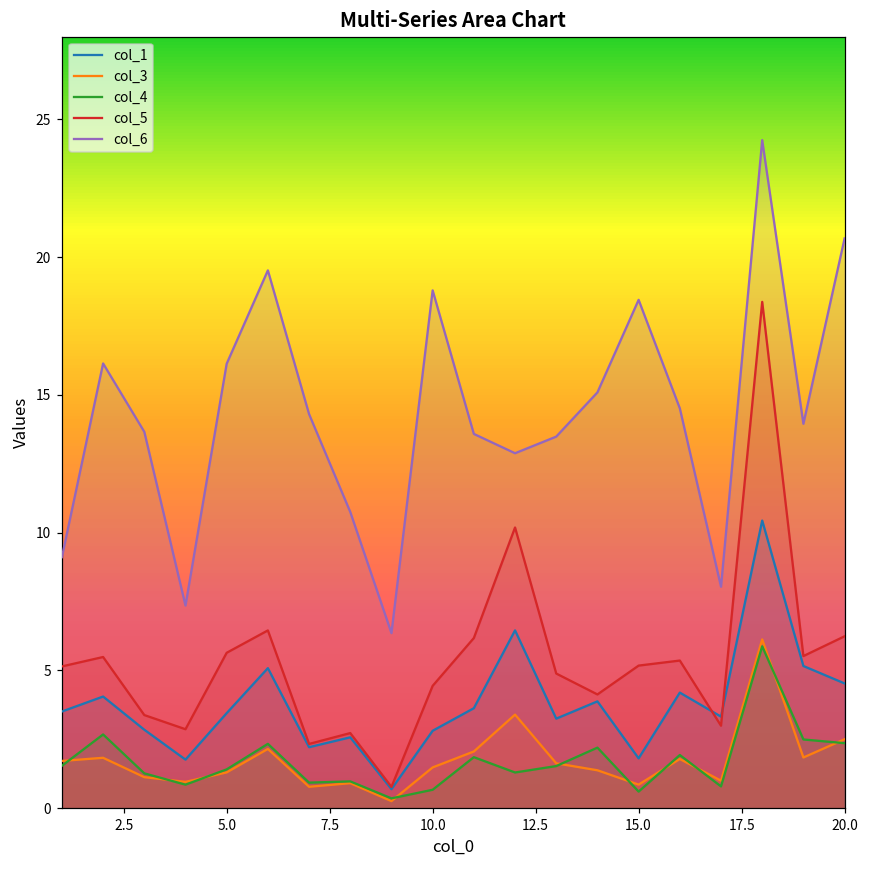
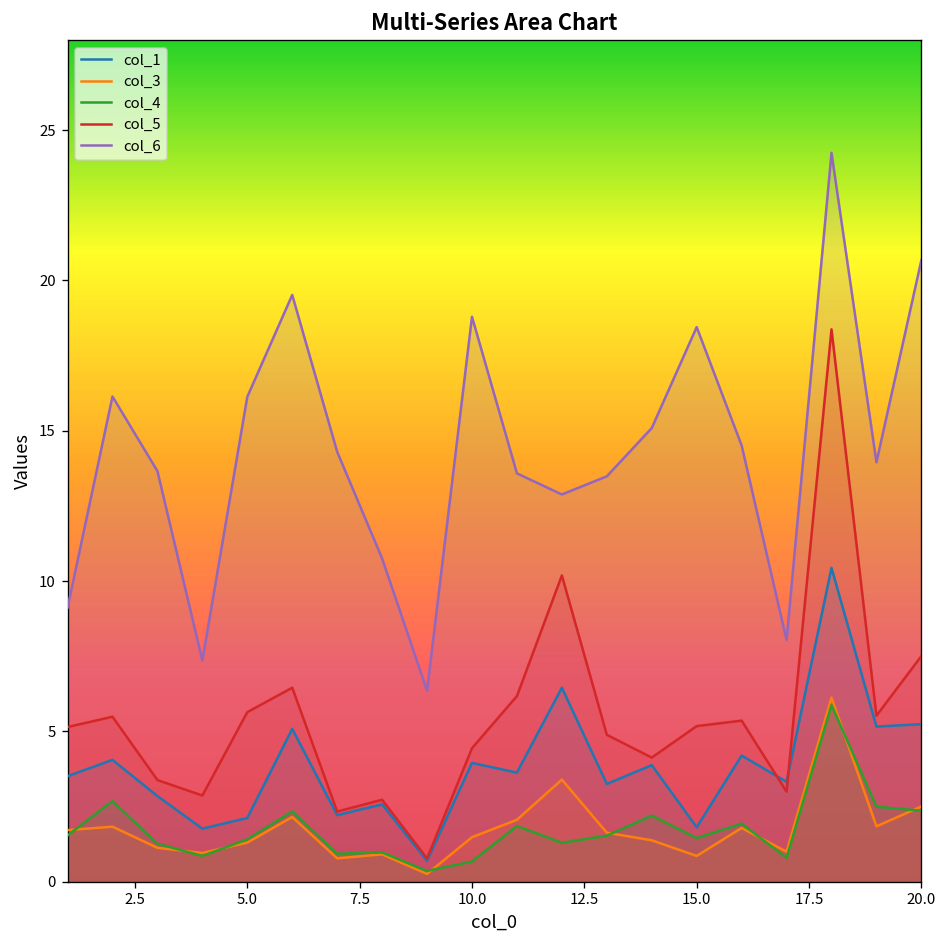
col_1, 5.0: 3.5 -> 2.1
col_1, 10.0: 2.8 -> 4.0
col_4, 15.0: 0.6 -> 1.5
col_1, 20.0: 4.5 -> 5.2
col_5, 20.0: 6.2 -> 7.5
